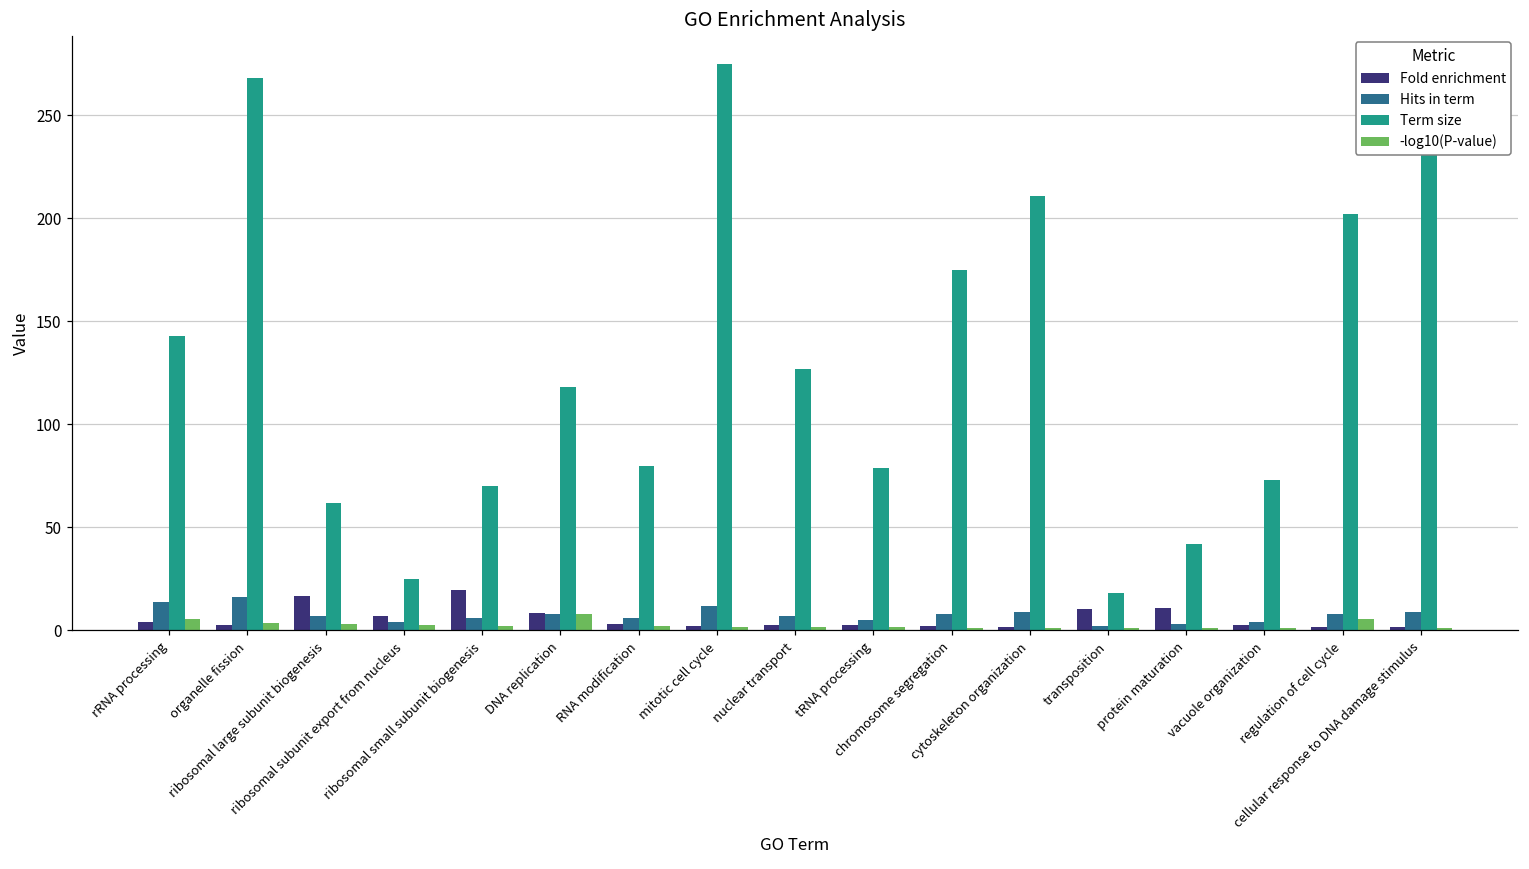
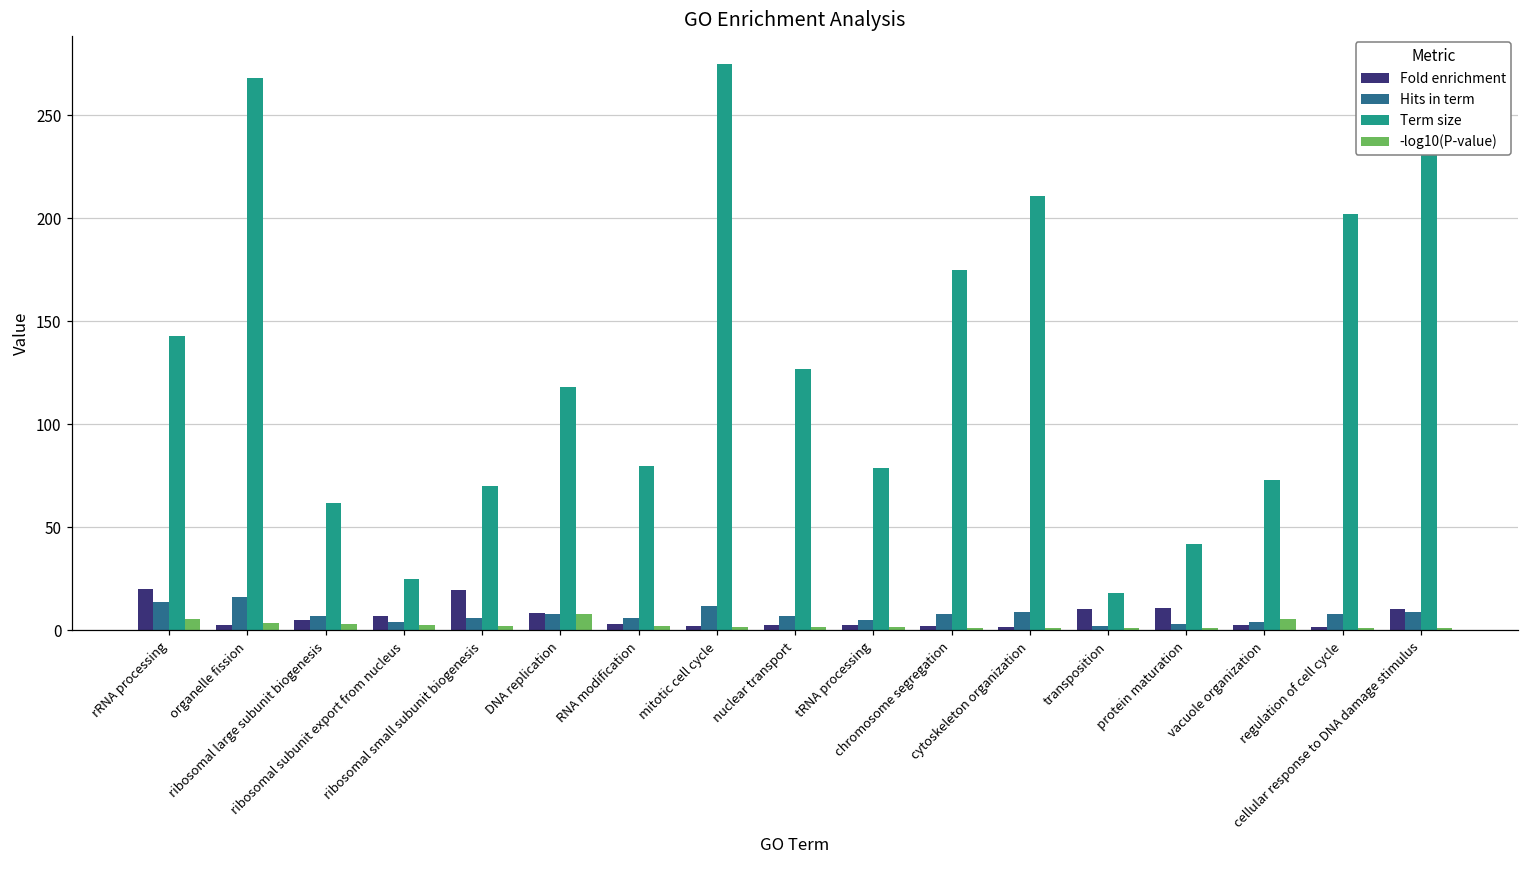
Fold enrichment, rRNA processing: 4 -> 20
Fold enrichment, ribosomal large subunit biogenesis: 17 -> 5
-log10(P-value), vacuole organization: 1 -> 5
-log10(P-value), regulation of cell cycle: 6 -> 1
Fold enrichment, cellular response to DNA damage stimulus: 2 -> 10
